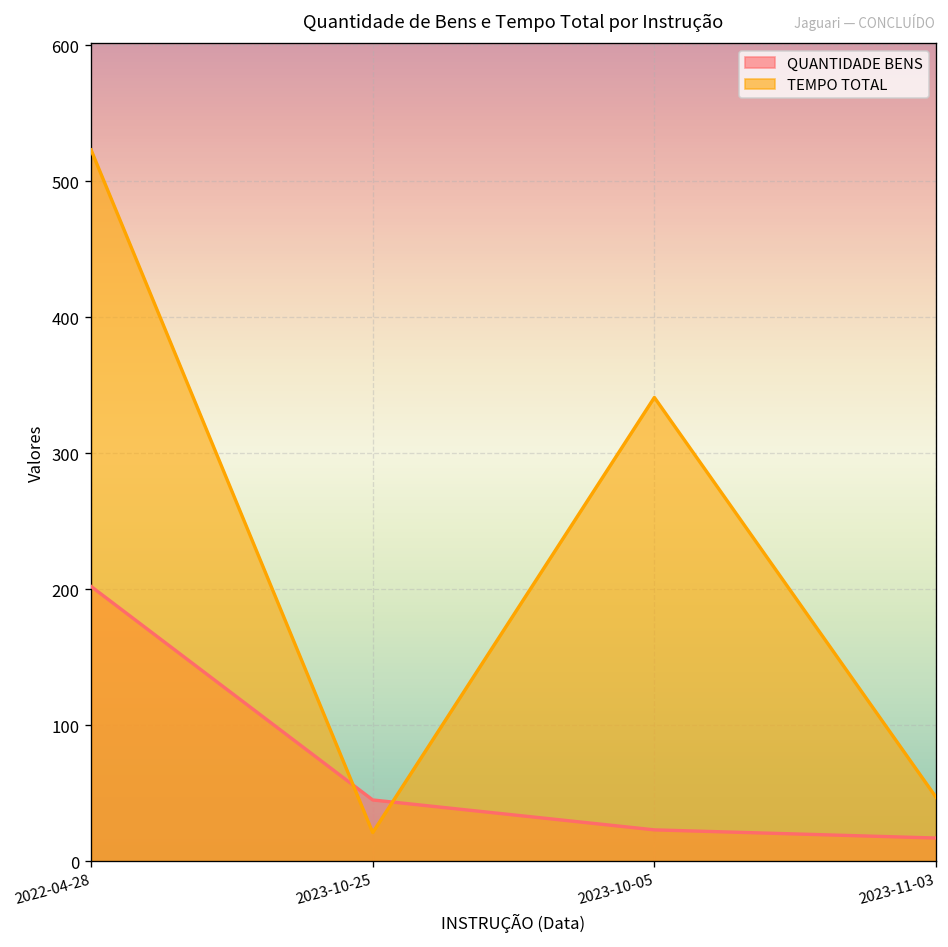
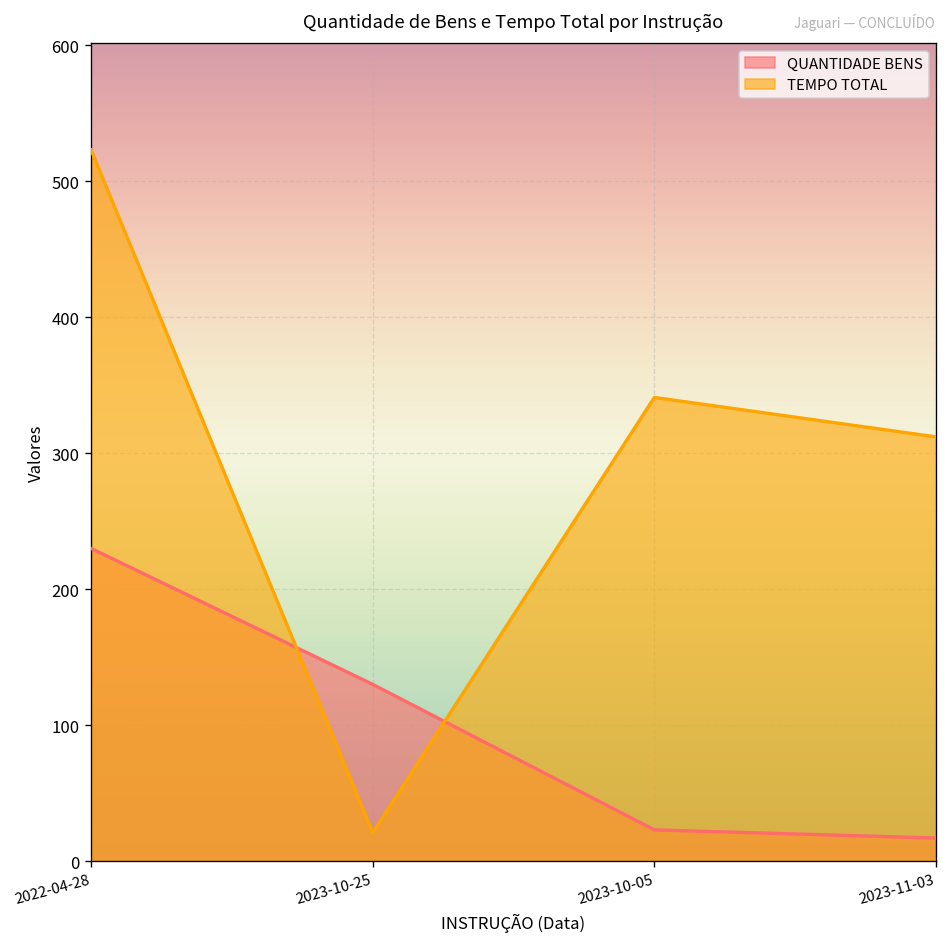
QUANTIDADE BENS, 2022-04-28: 202 -> 230
QUANTIDADE BENS, 2023-10-25: 45 -> 130
TEMPO TOTAL, 2023-11-03: 47 -> 312
